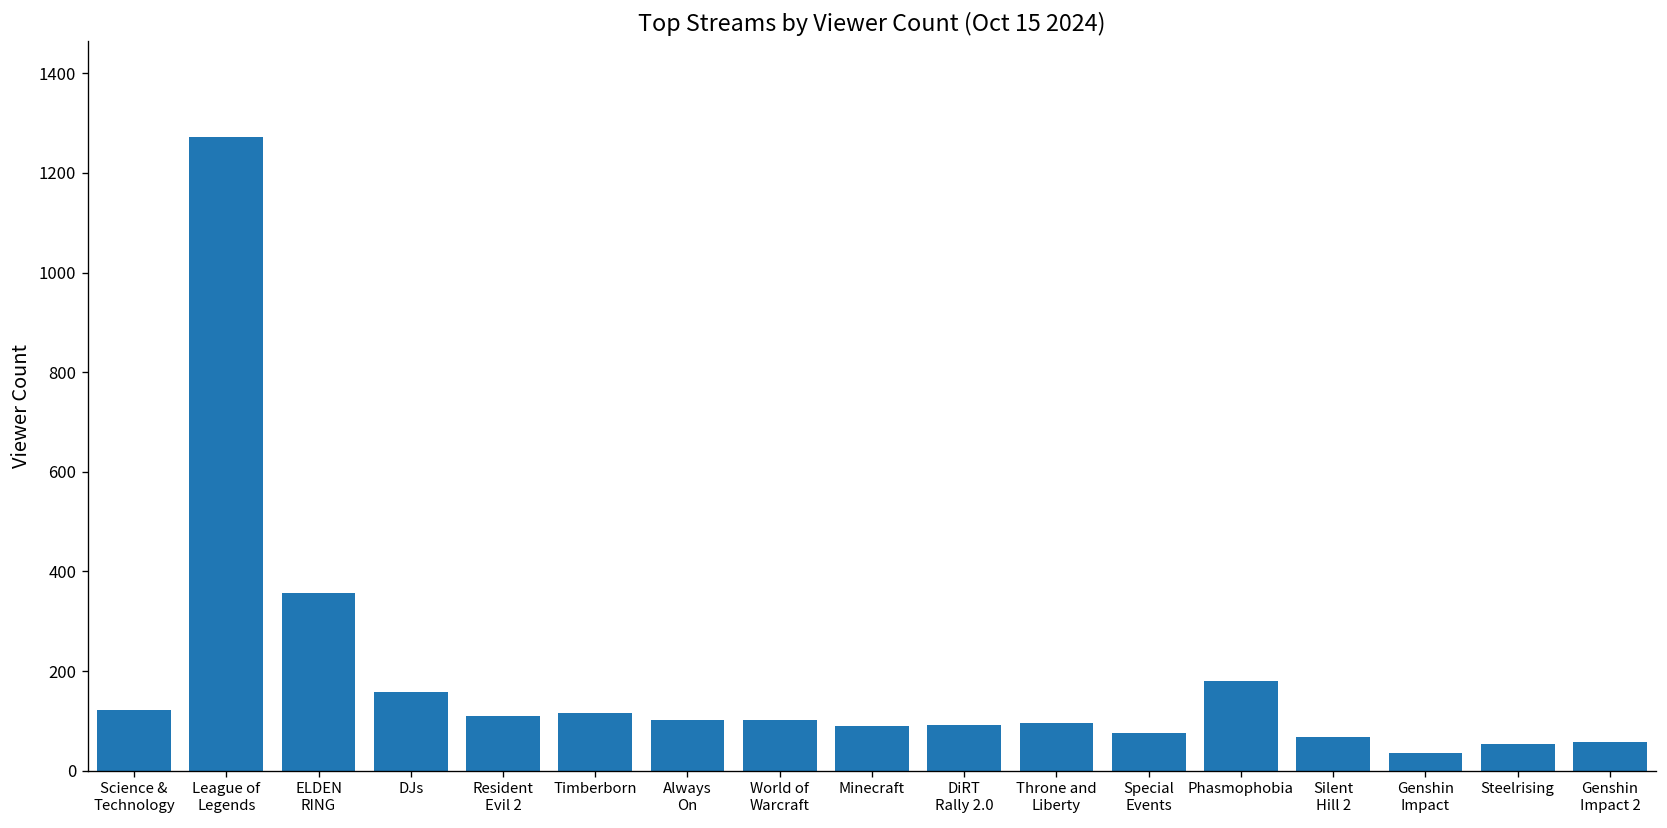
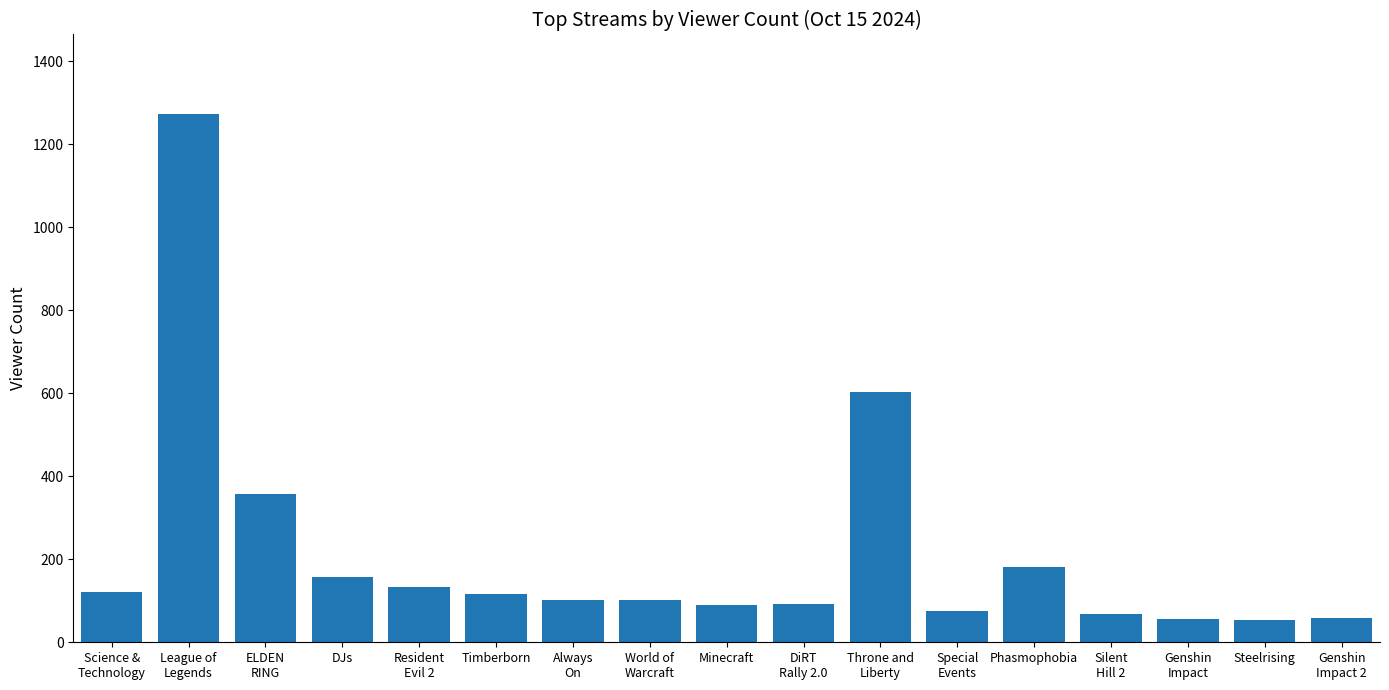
Resident Evil 2: 110 -> 130
Throne and Liberty: 100 -> 600
Genshin Impact: 40 -> 60
